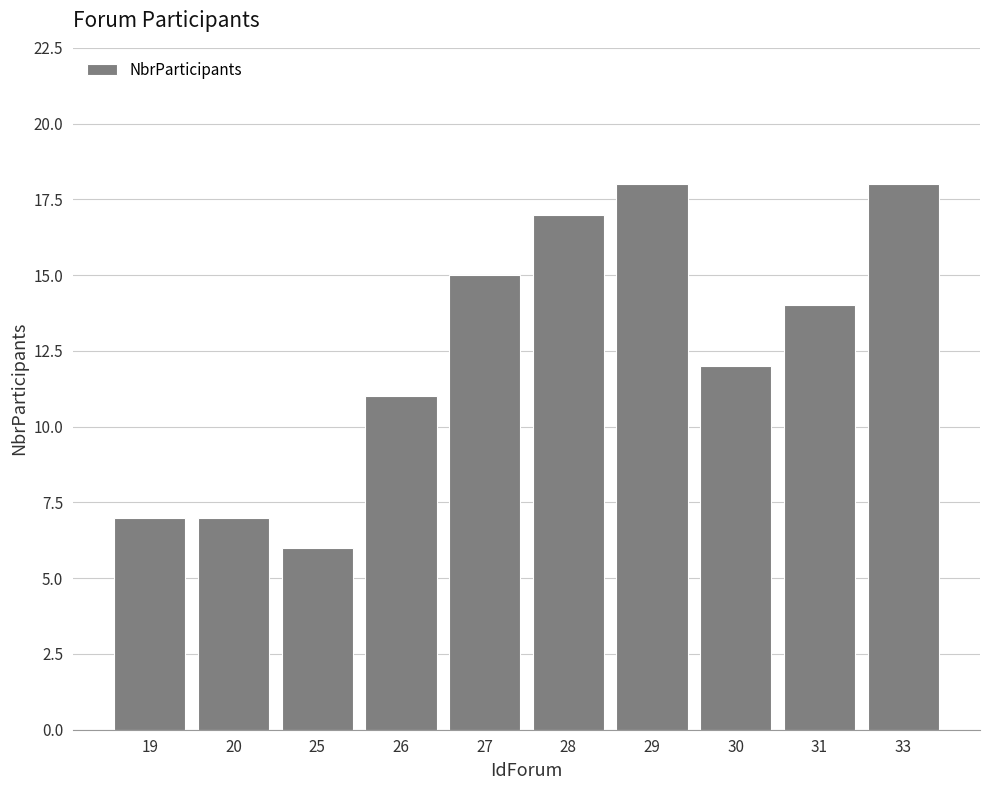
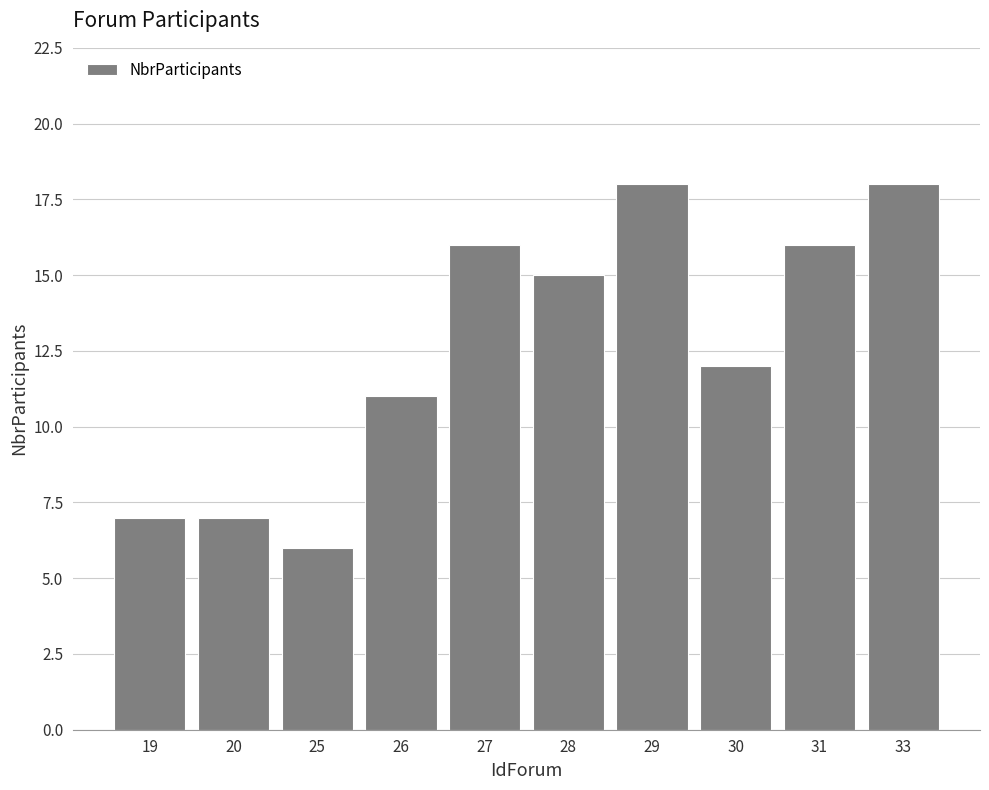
27: 15 -> 16
28: 17 -> 15
31: 14 -> 16
